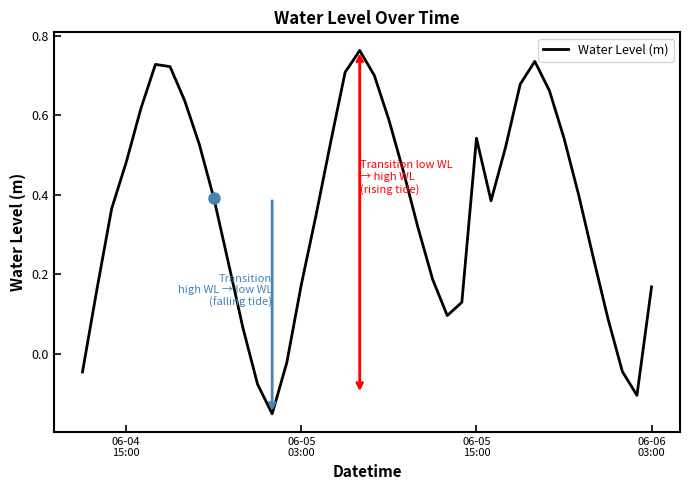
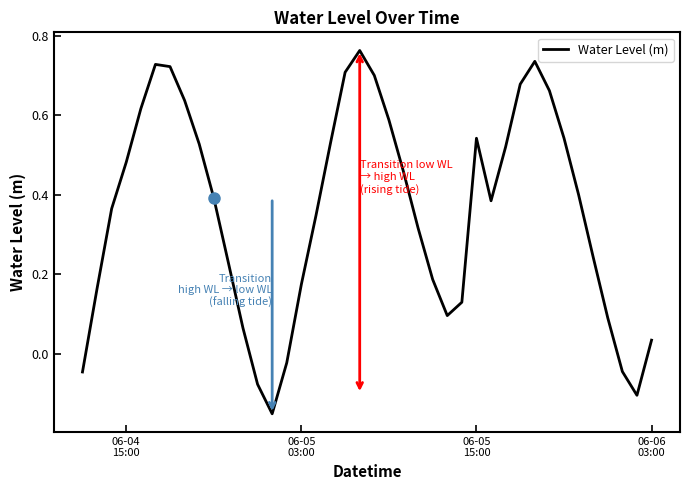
Water Level (m), 06-06 03:00: 0.17 -> 0.03
